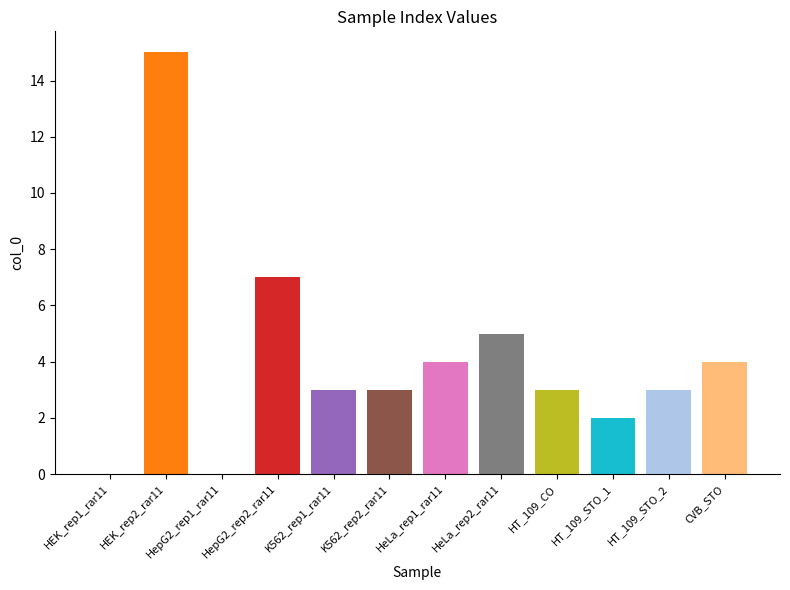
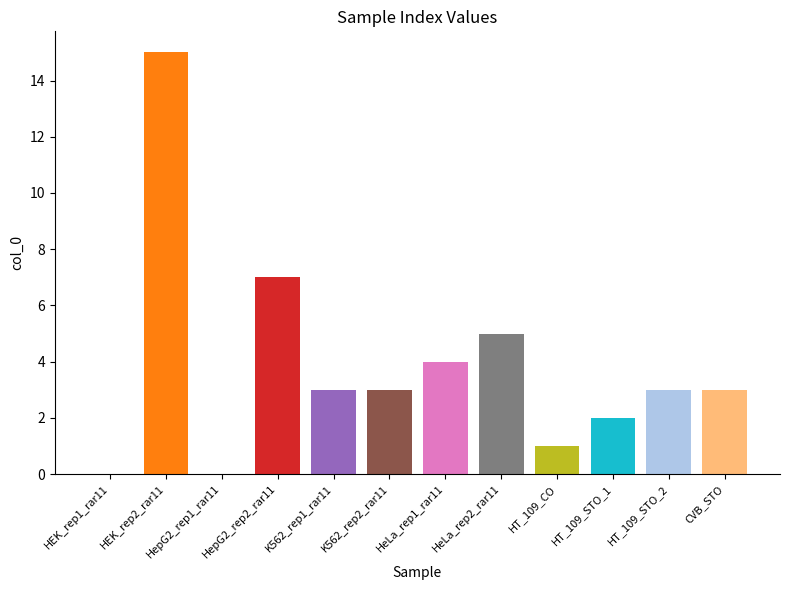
HT_109_CO: 3 -> 1
CVB_STO: 4 -> 3
